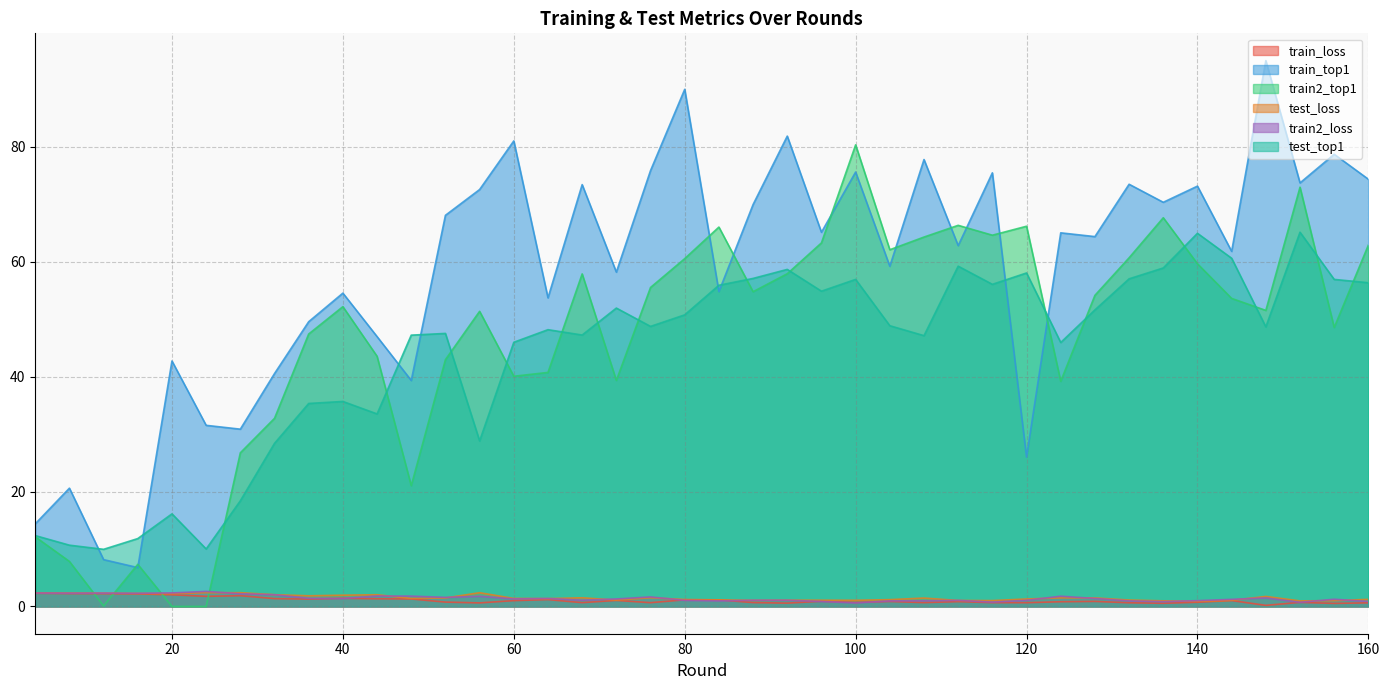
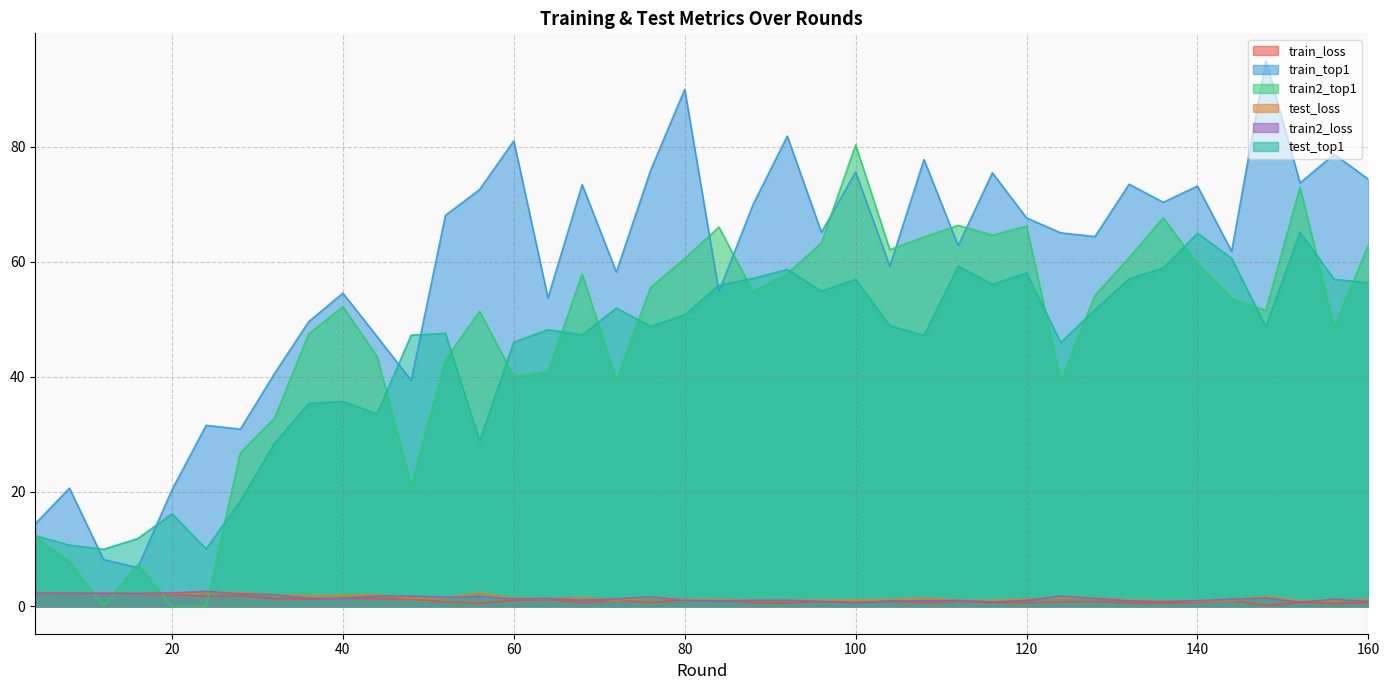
train_top1, 20: 43 -> 20
train_top1, 120: 26 -> 68
